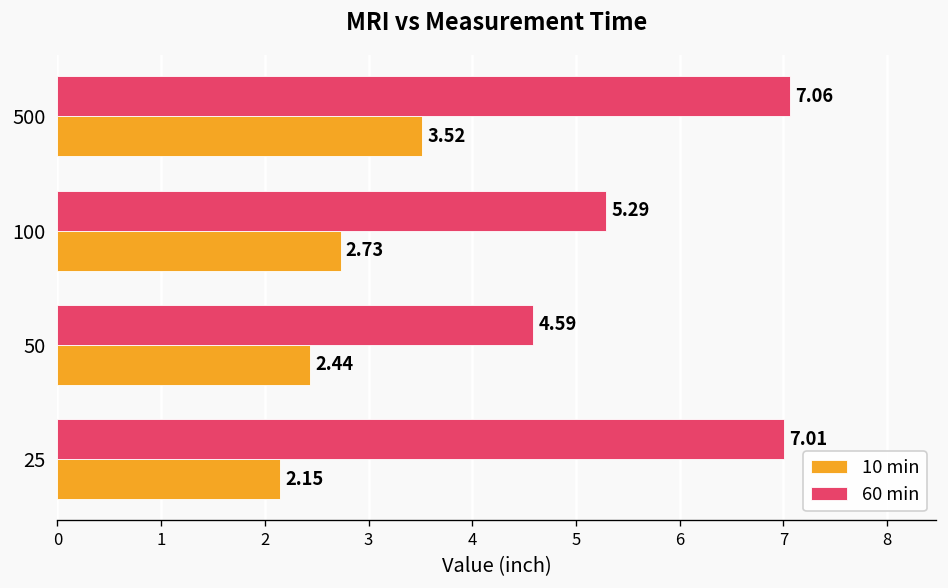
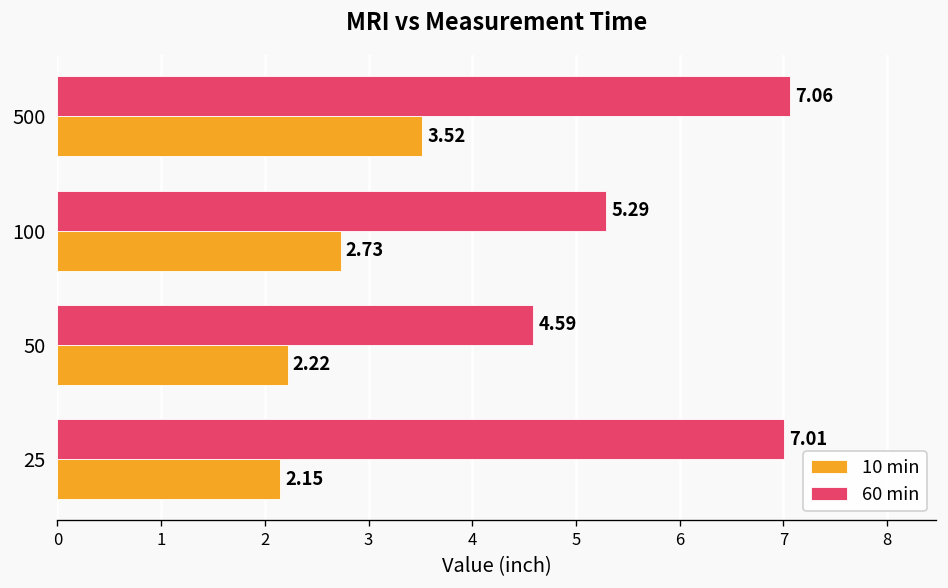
10 min, 50: 2.44 -> 2.22
